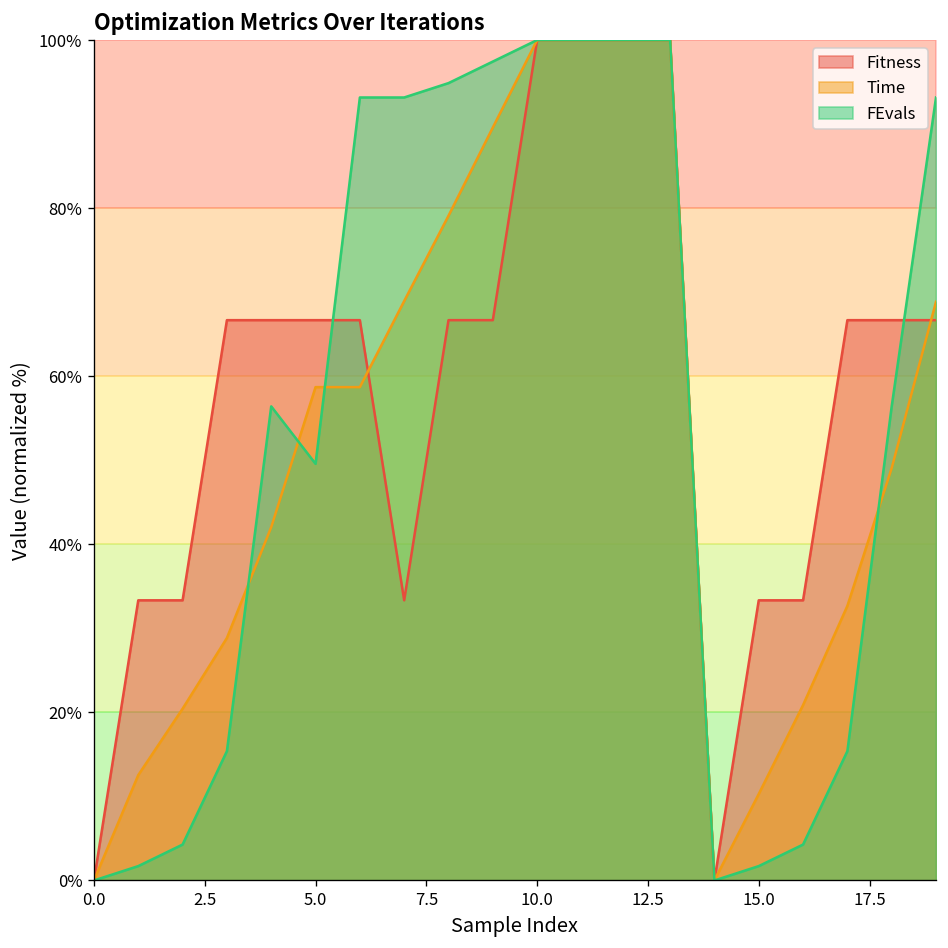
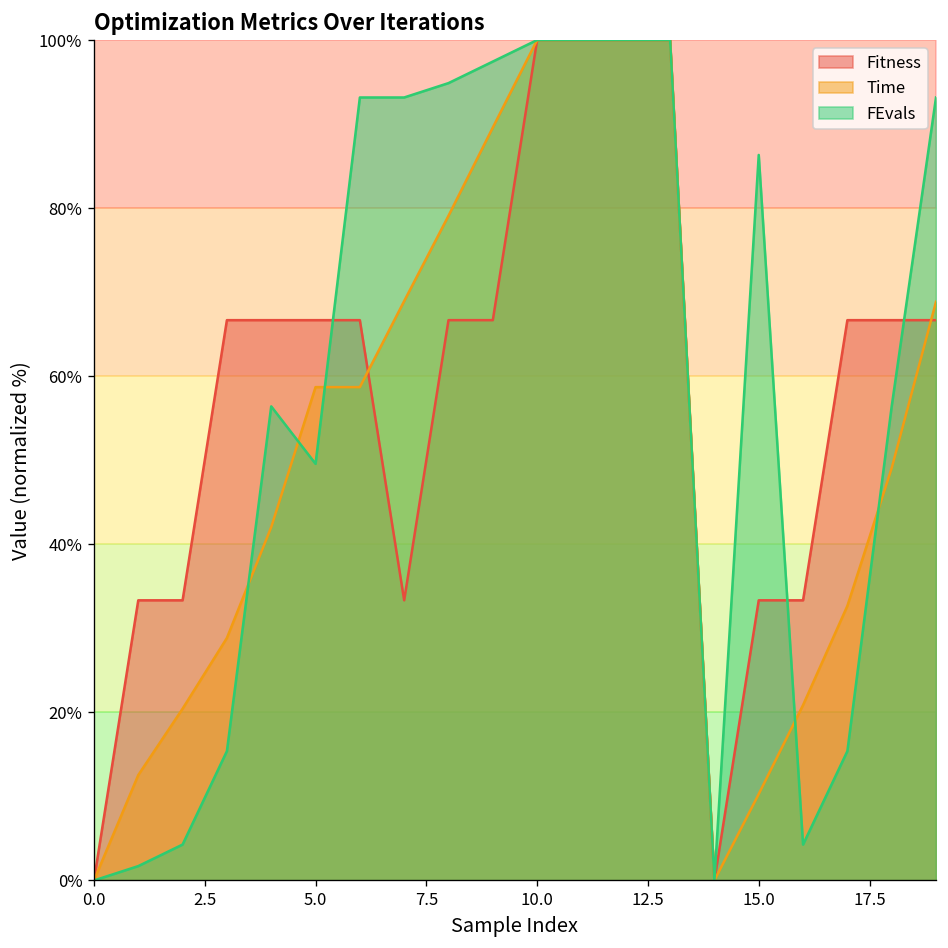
FEvals, 15.0: 2% -> 86%
